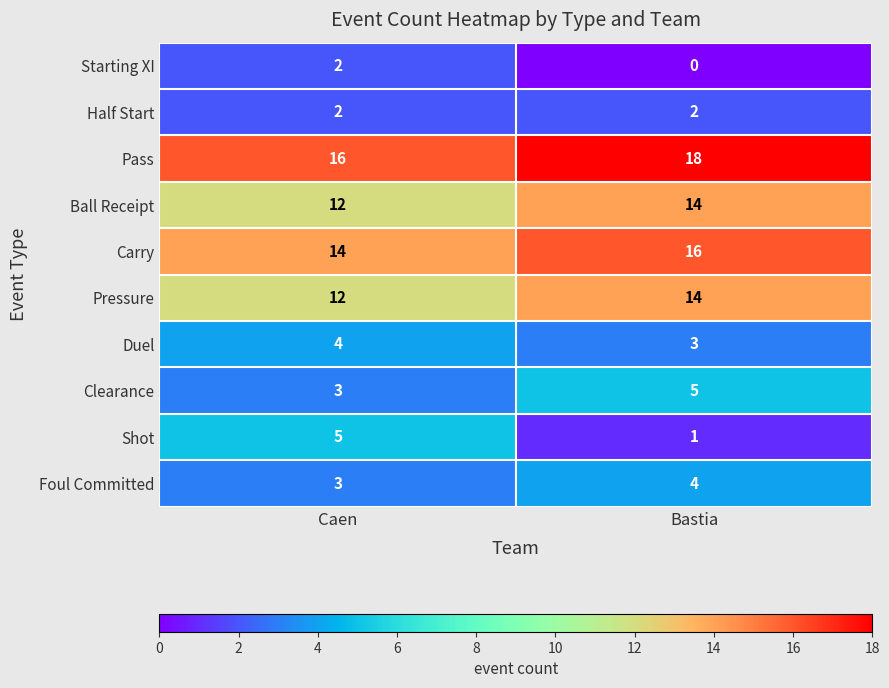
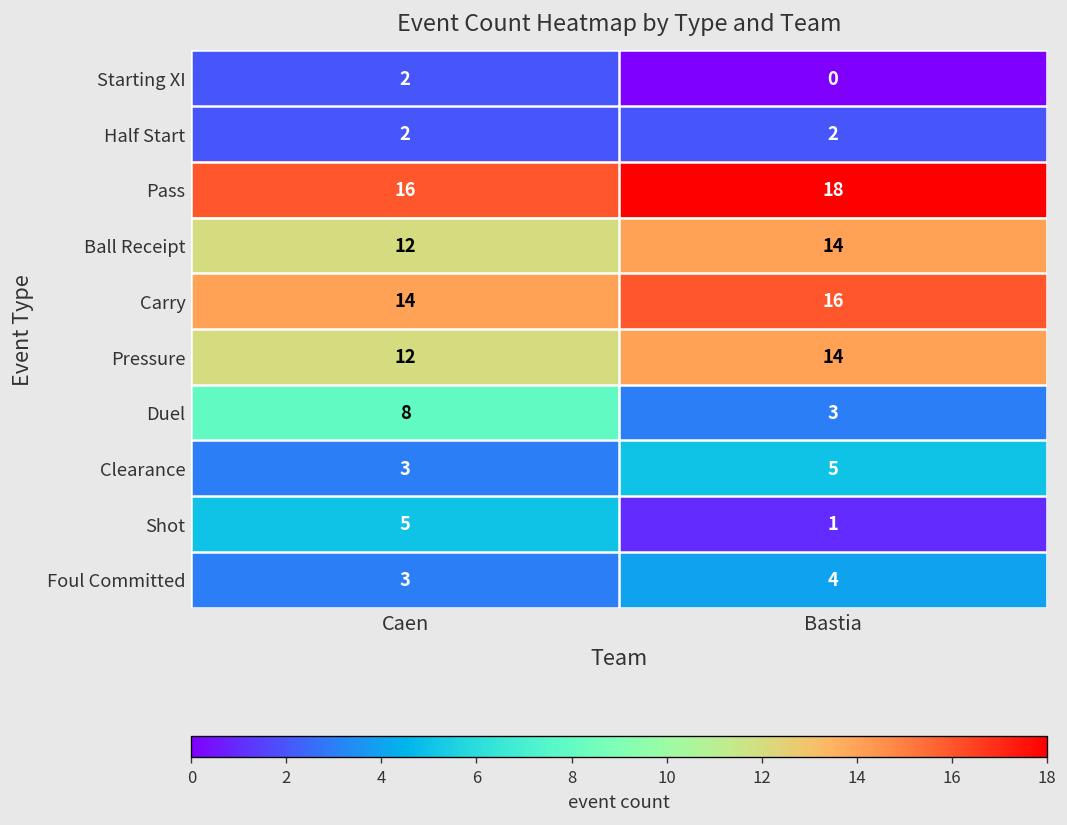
Duel, Caen: 4 -> 8
